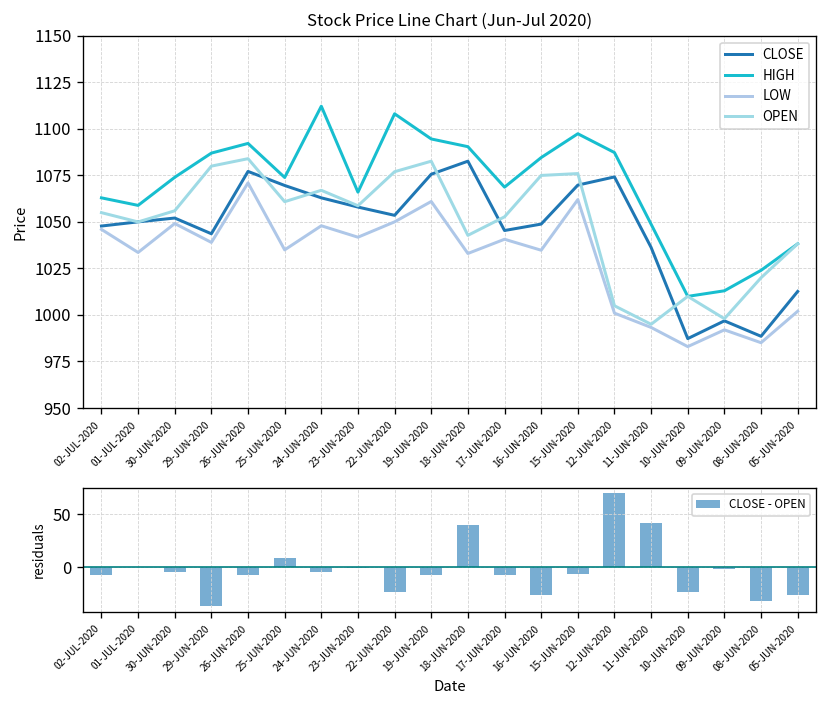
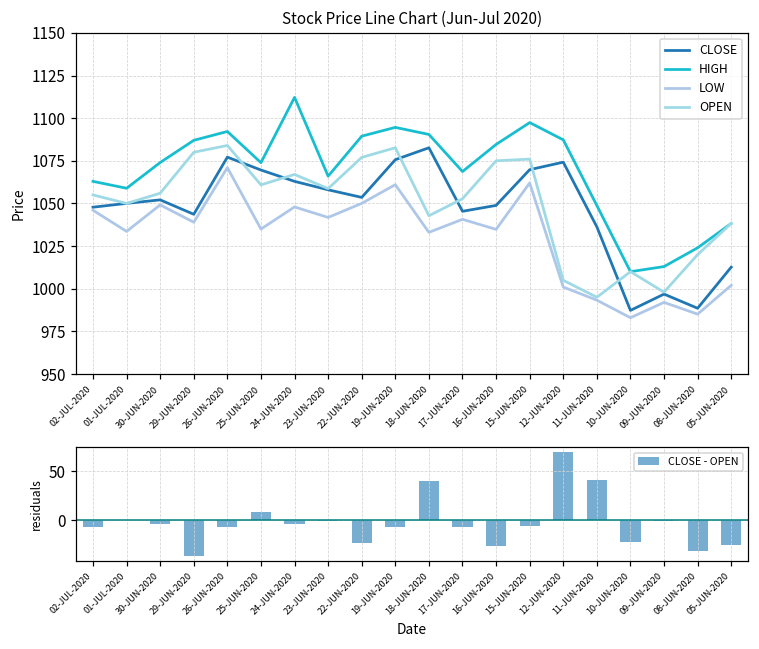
Stock Price Line Chart (Jun-Jul 2020), HIGH, 22-JUN-2020: 1108 -> 1089
